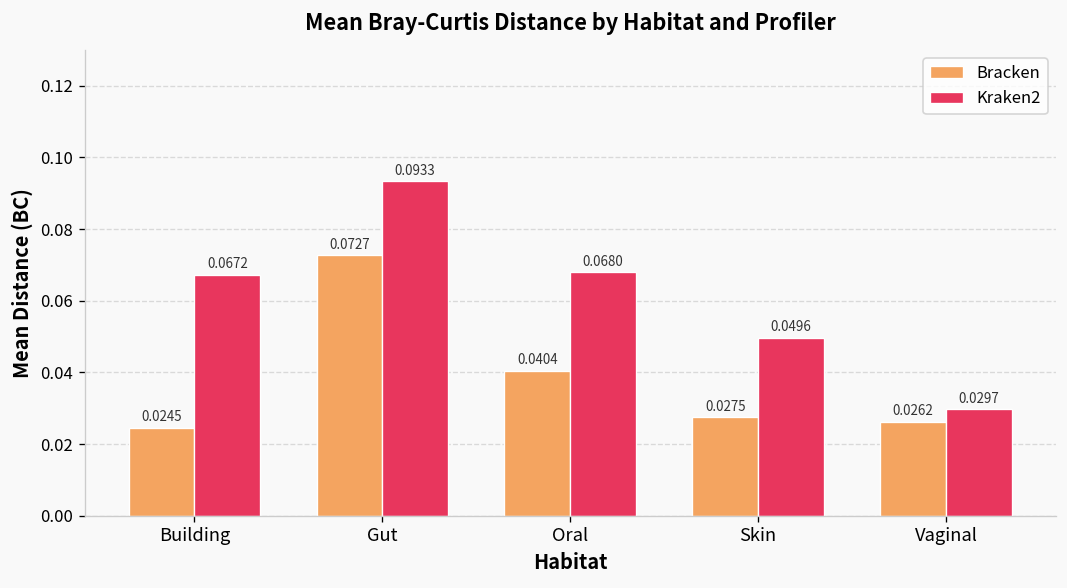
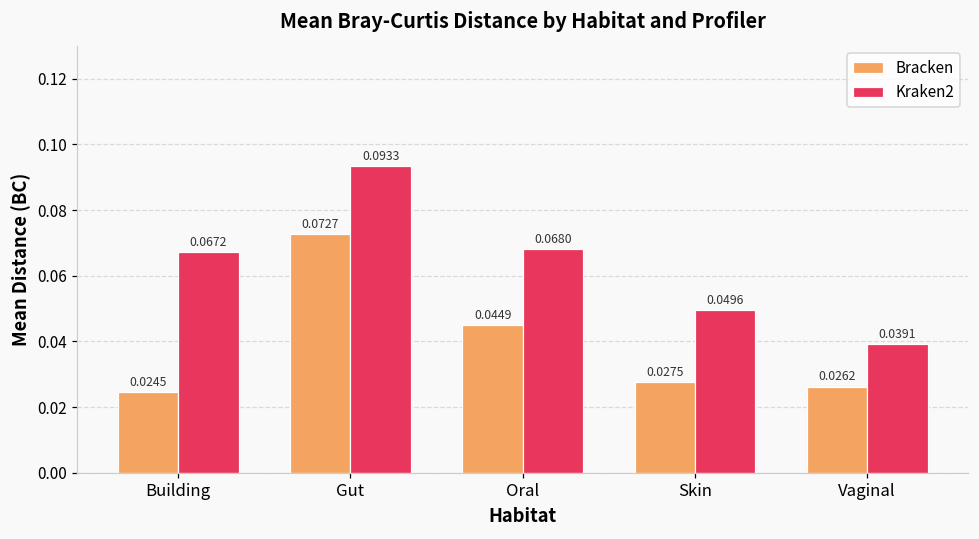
Bracken, Oral: 0.0404 -> 0.0449
Kraken2, Vaginal: 0.0297 -> 0.0391
